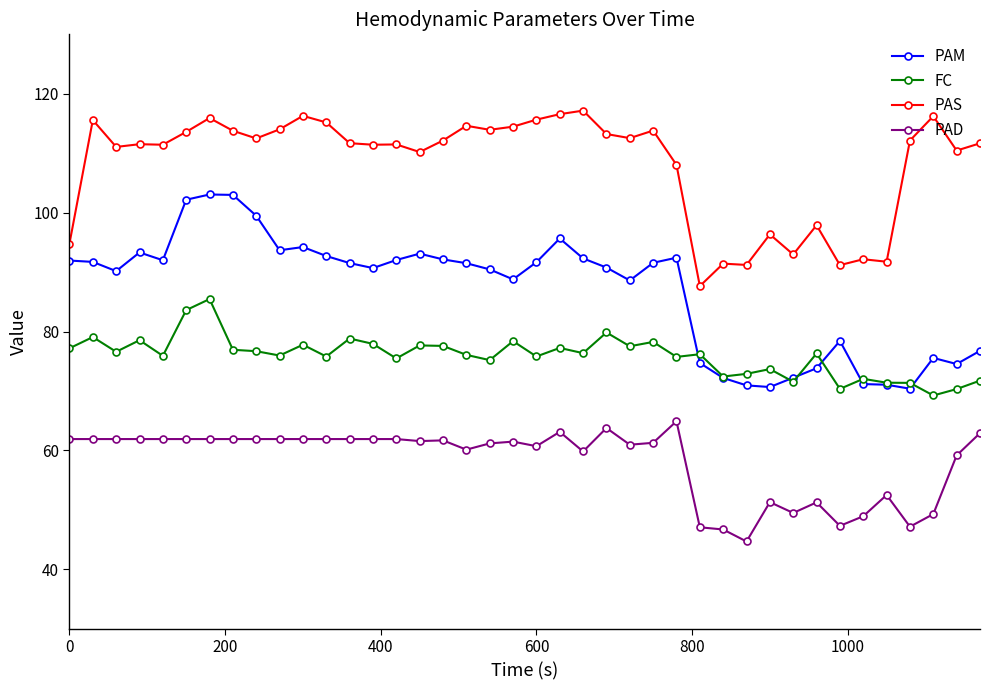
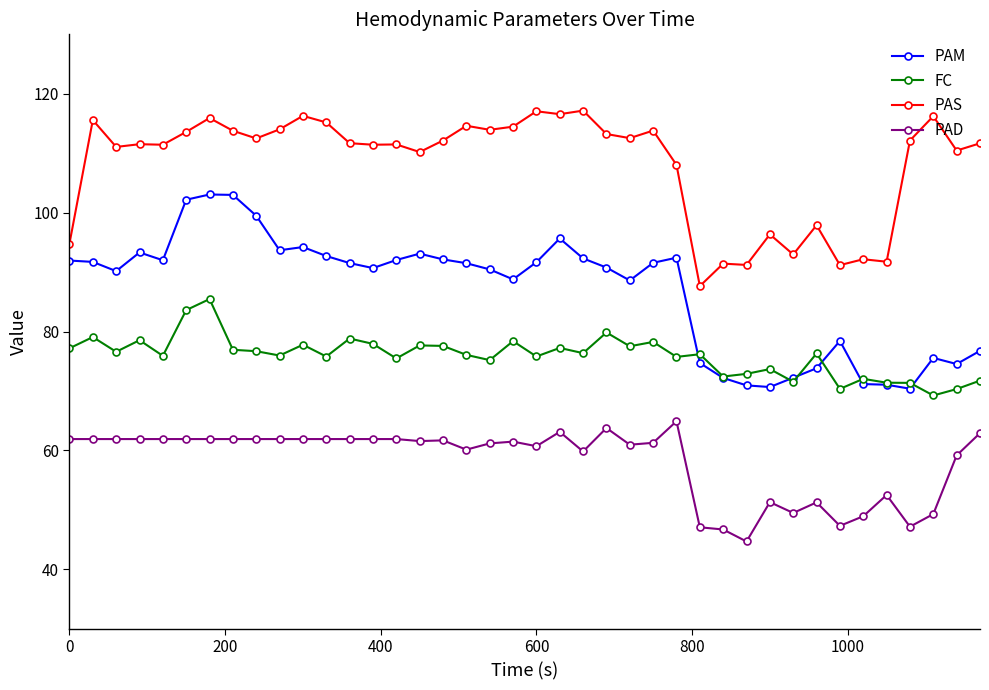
PAS, 600: 116 -> 117
